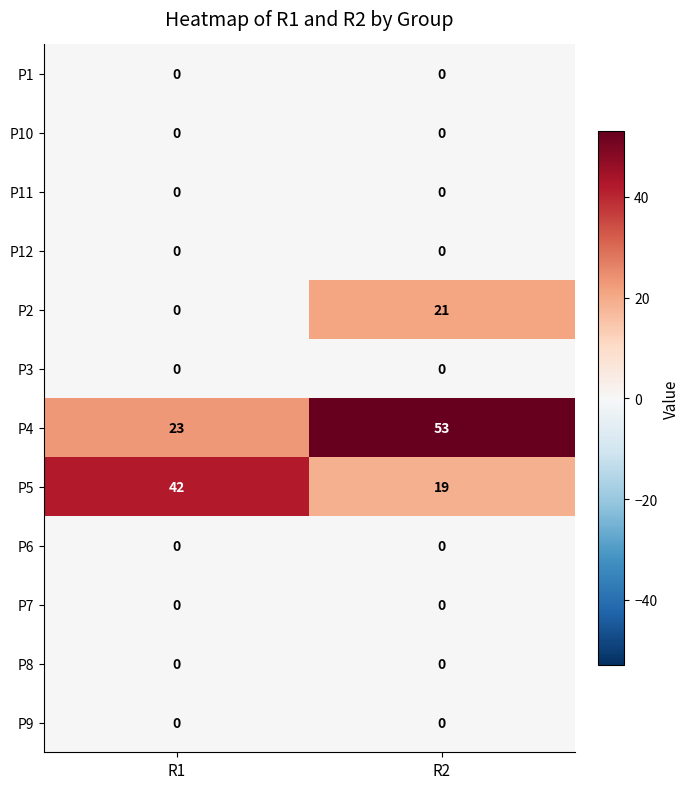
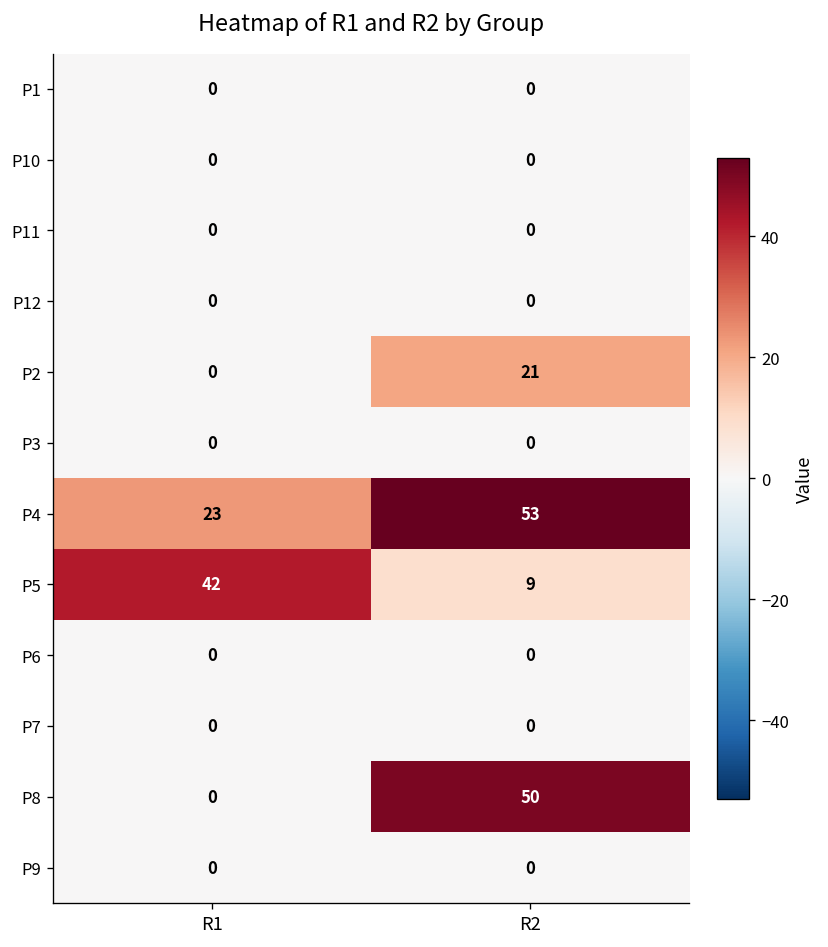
P5, R2: 19 -> 9
P8, R2: 0 -> 50
